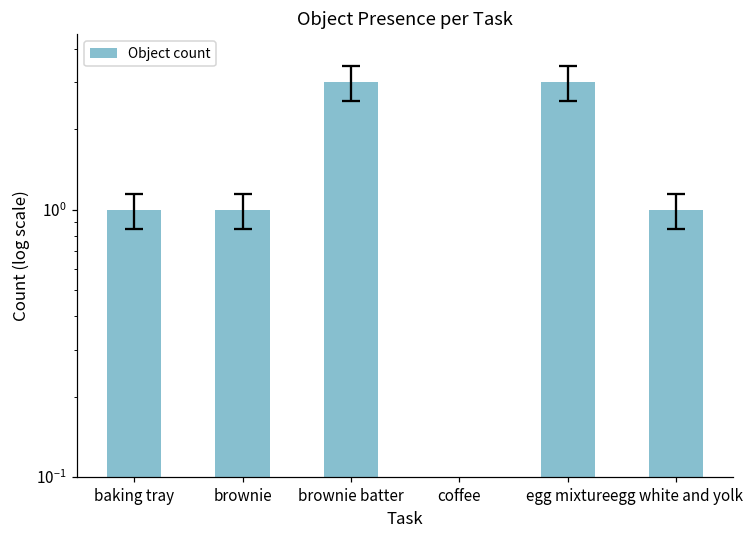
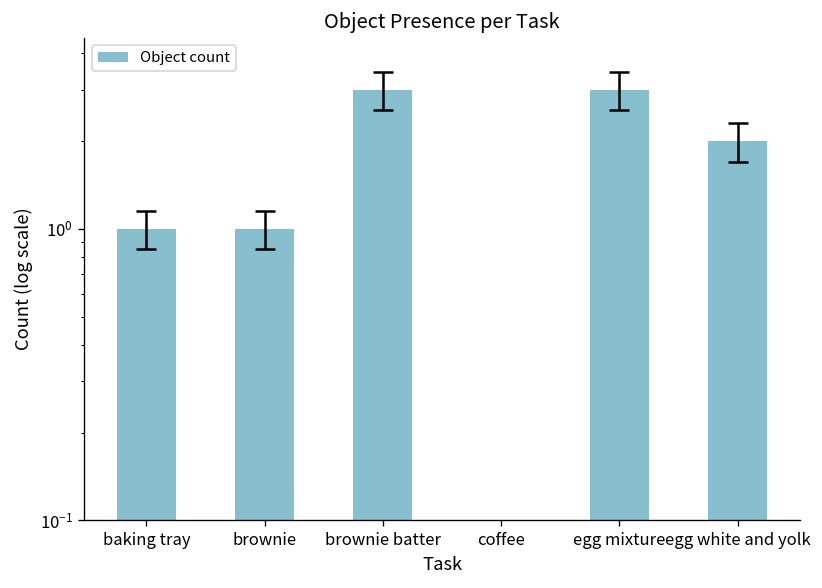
Object count, egg white and yolk: 1 -> 2
